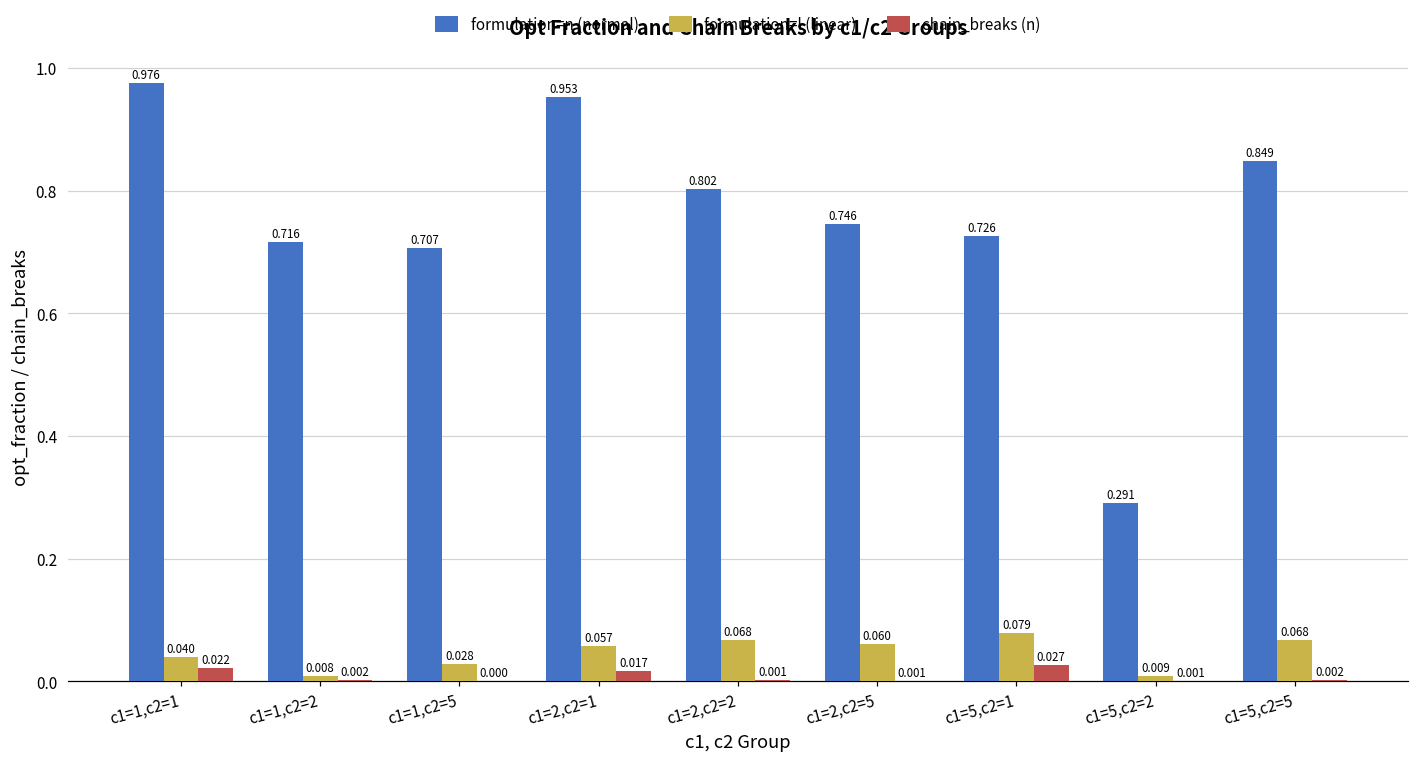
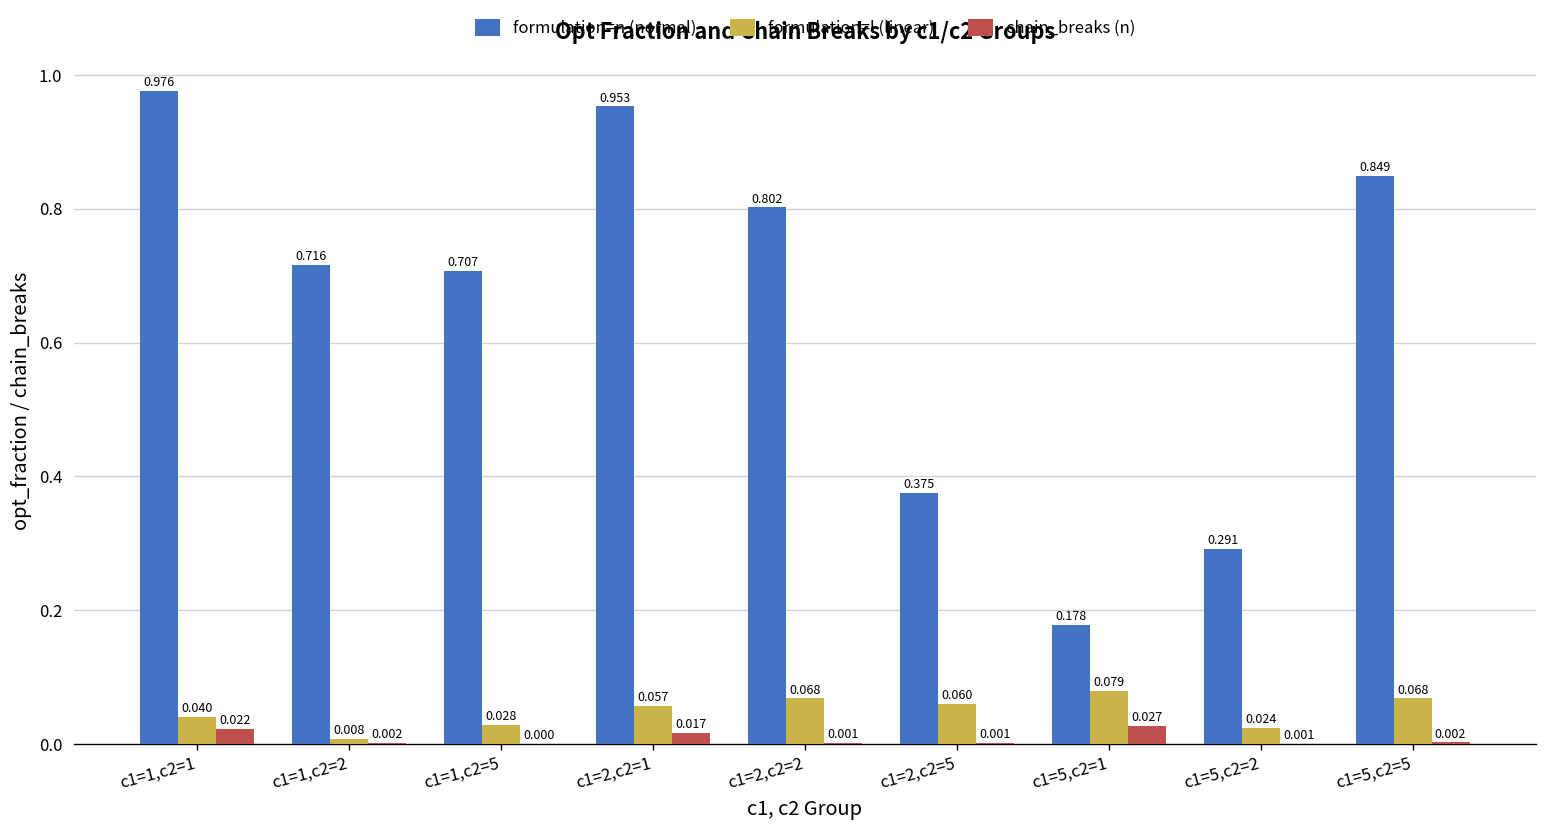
formulation=n (normal), c1=2,c2=5: 0.746 -> 0.375
formulation=n (normal), c1=5,c2=1: 0.726 -> 0.178
formulation=l (linear), c1=5,c2=2: 0.009 -> 0.024
